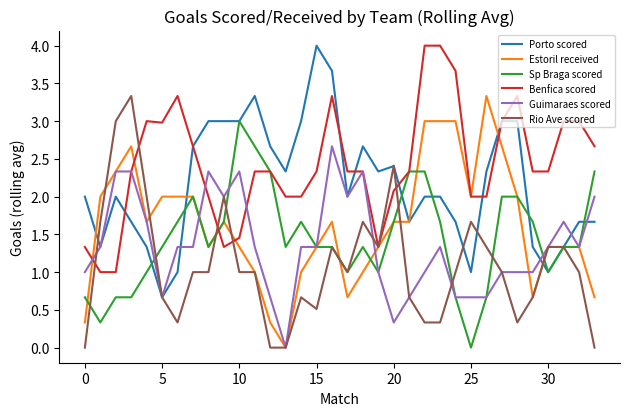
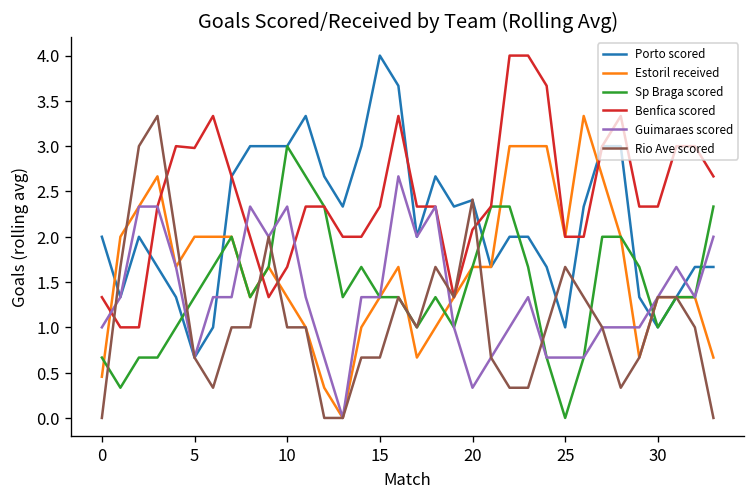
Estoril received, 0: 0.3 -> 0.5
Benfica scored, 10: 1.5 -> 1.7
Rio Ave scored, 15: 0.5 -> 0.7
